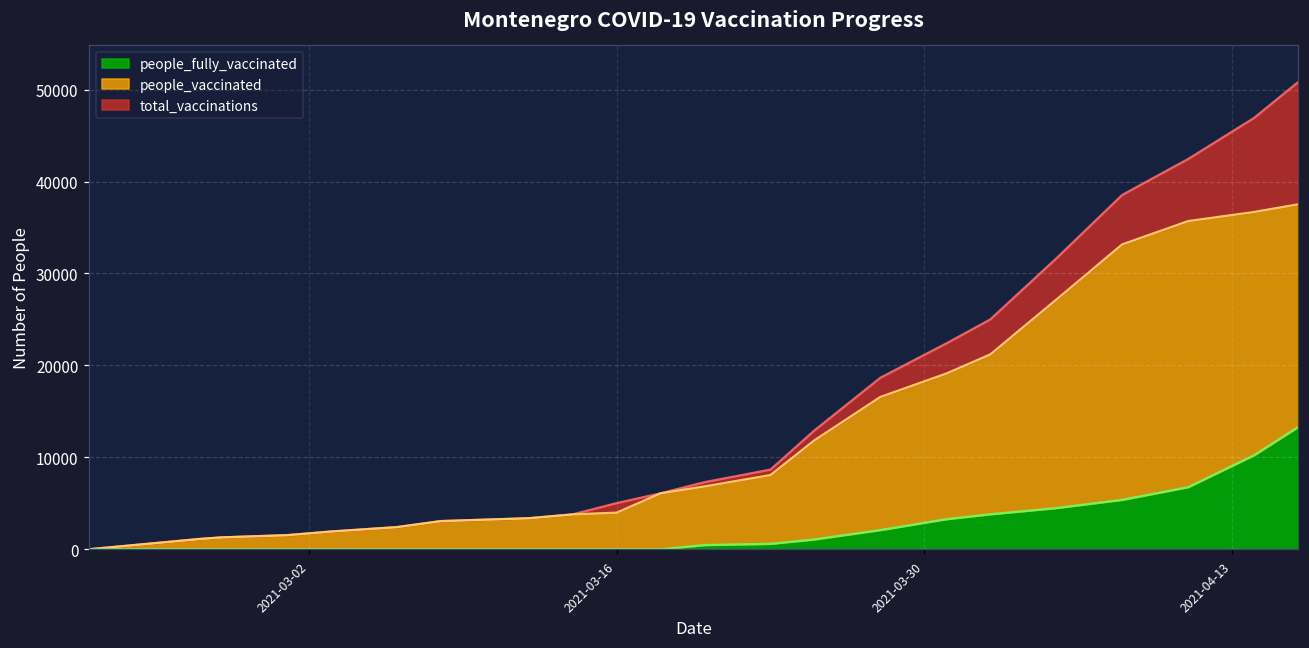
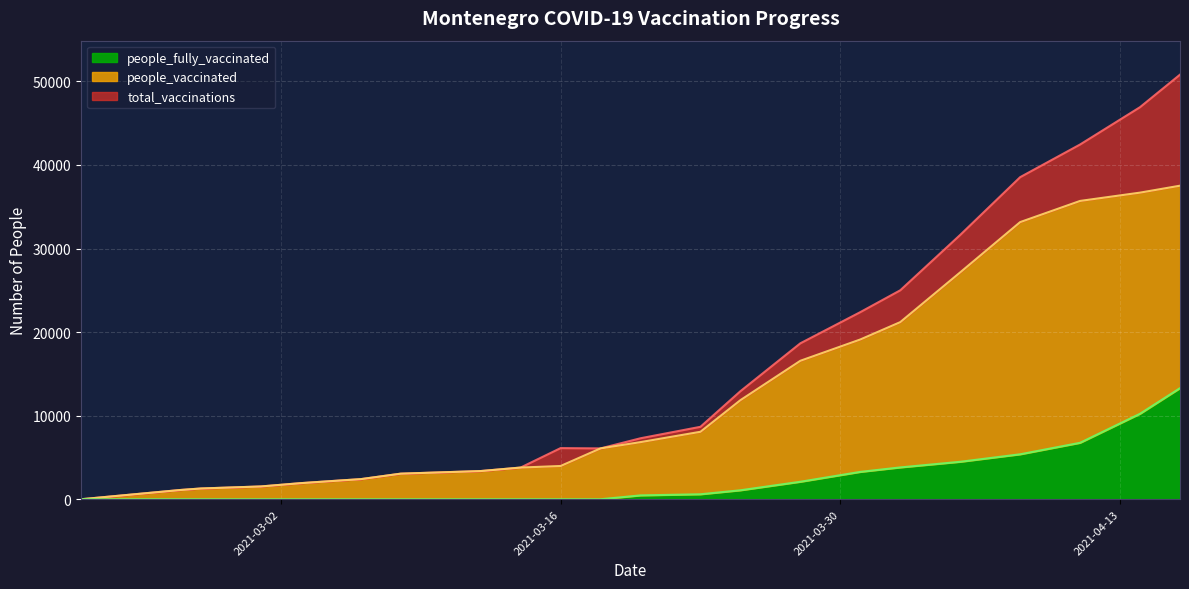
total_vaccinations, 2021-03-16: 5000 -> 6000
